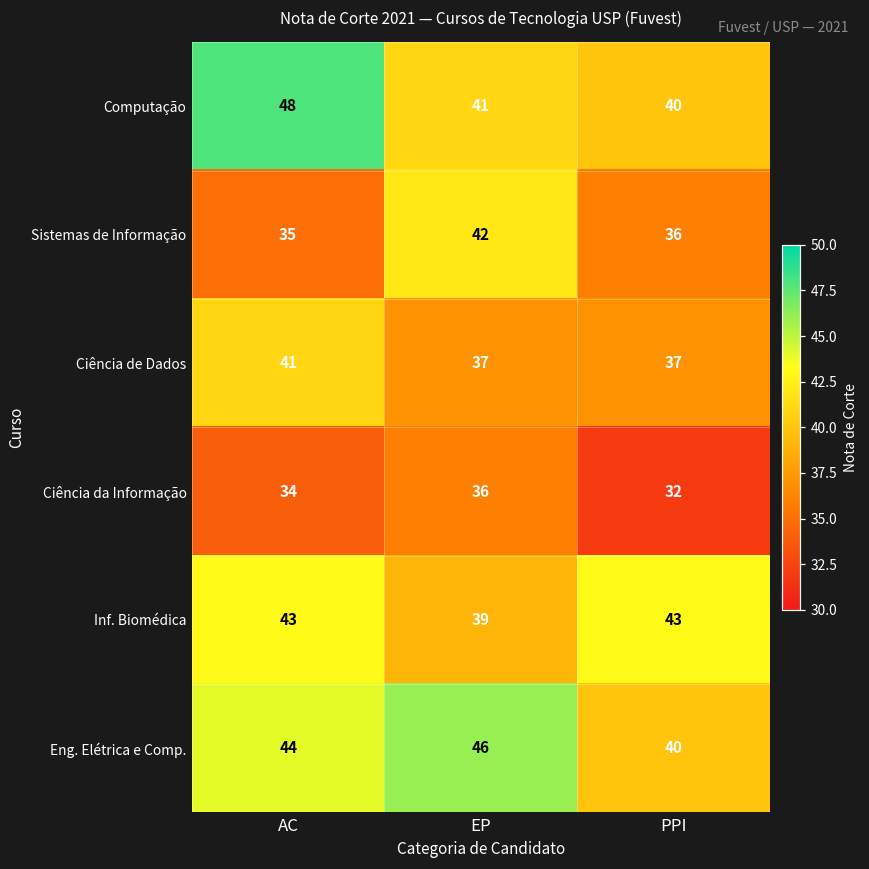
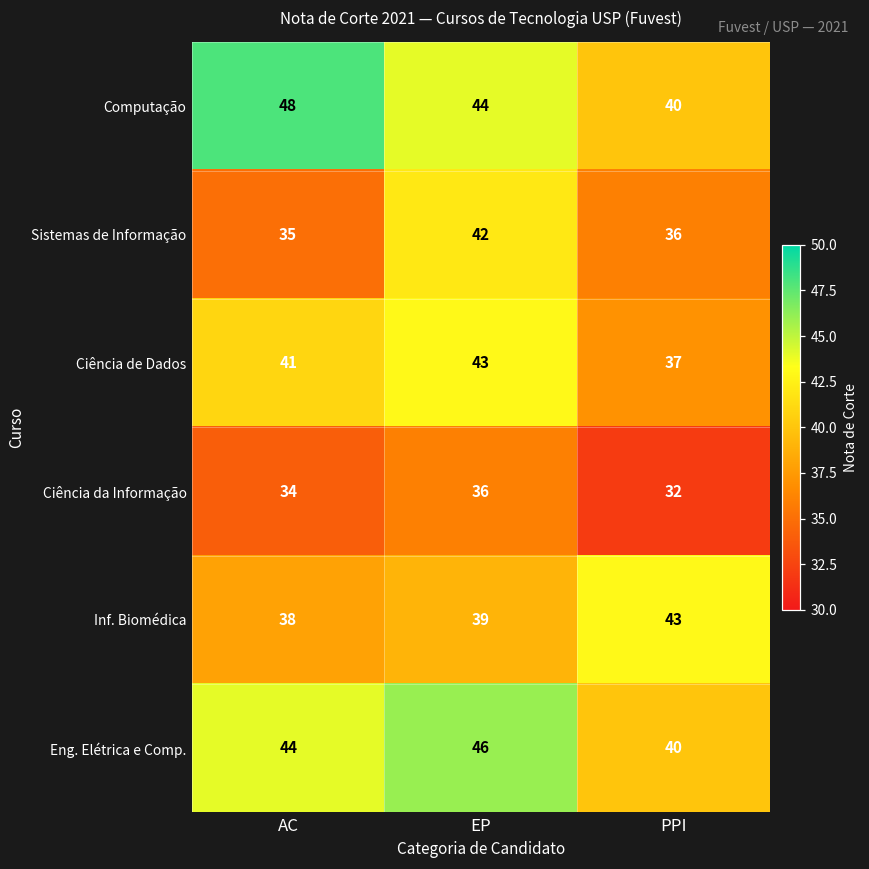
Computação, EP: 41 -> 44
Ciência de Dados, EP: 37 -> 43
Inf. Biomédica, AC: 43 -> 38
